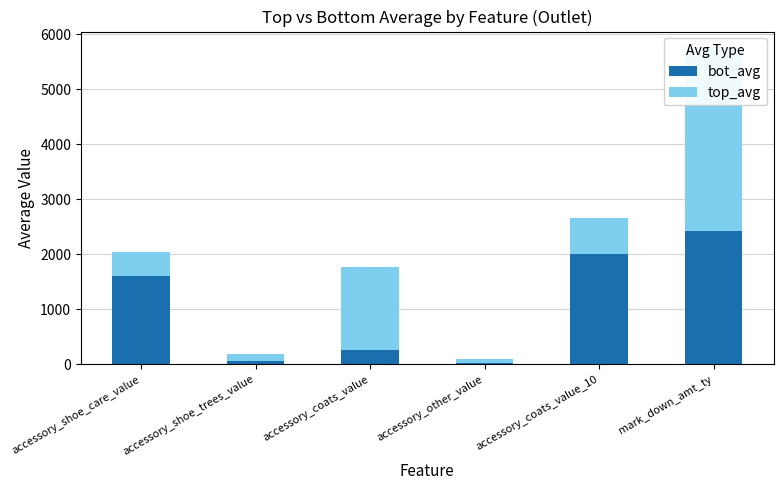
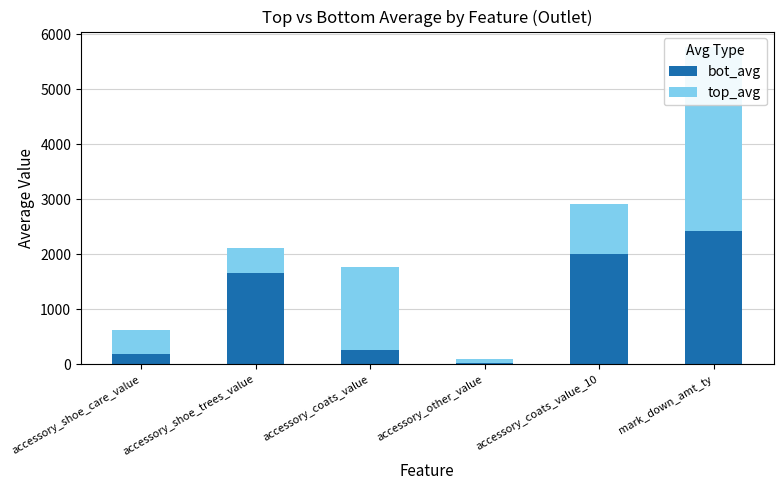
bot_avg, accessory_shoe_care_value: 1600 -> 200
bot_avg, accessory_shoe_trees_value: 100 -> 1700
top_avg, accessory_shoe_trees_value: 100 -> 500
top_avg, accessory_coats_value_10: 600 -> 900
